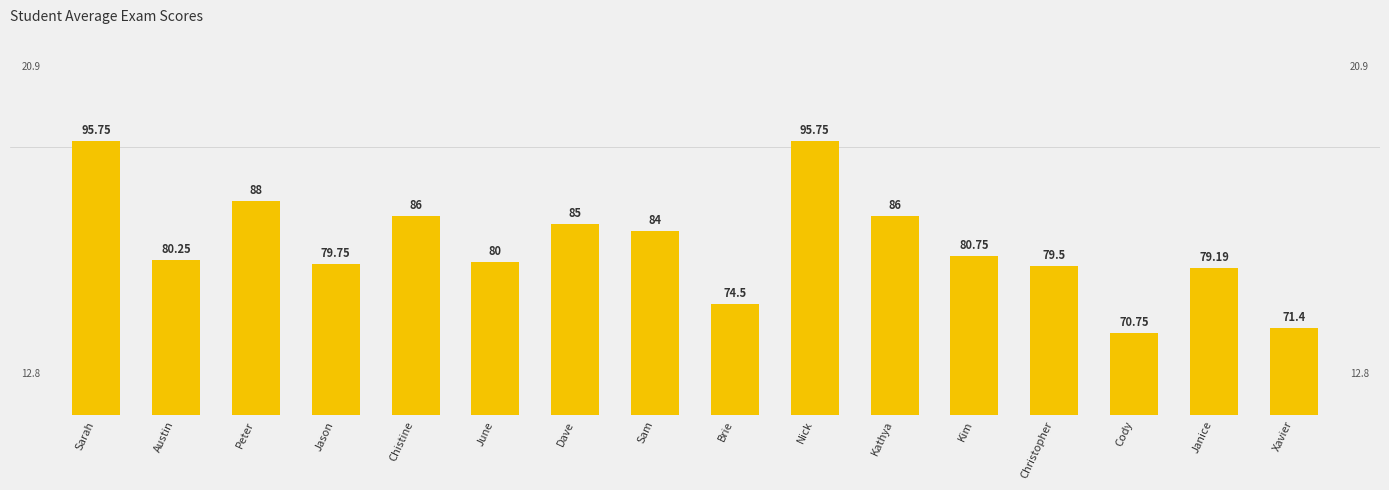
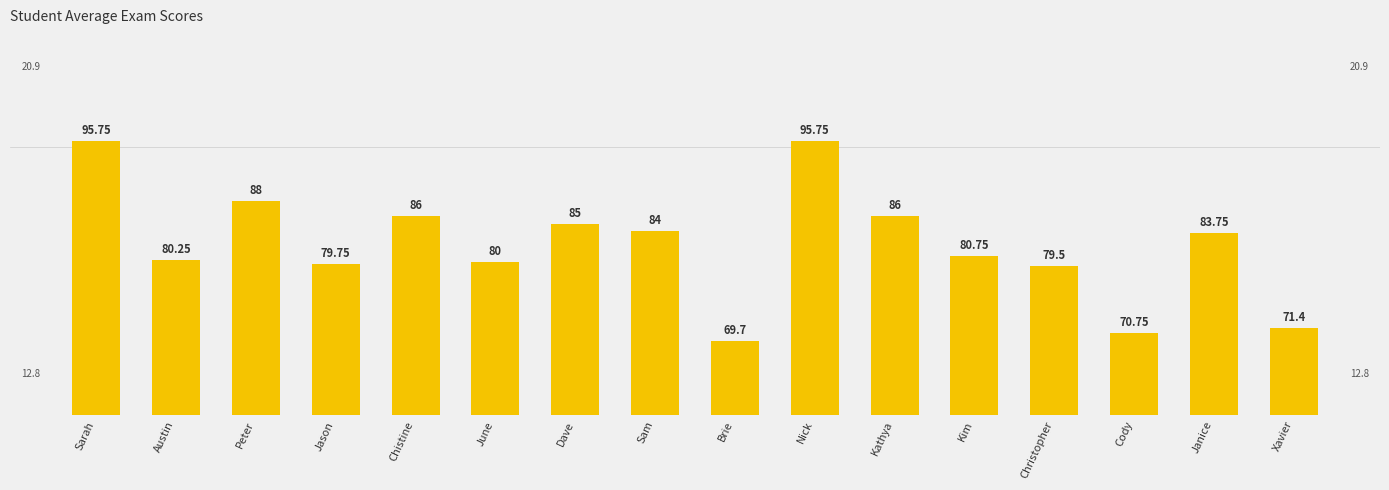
Brie: 74.5 -> 69.7
Janice: 79.19 -> 83.75
